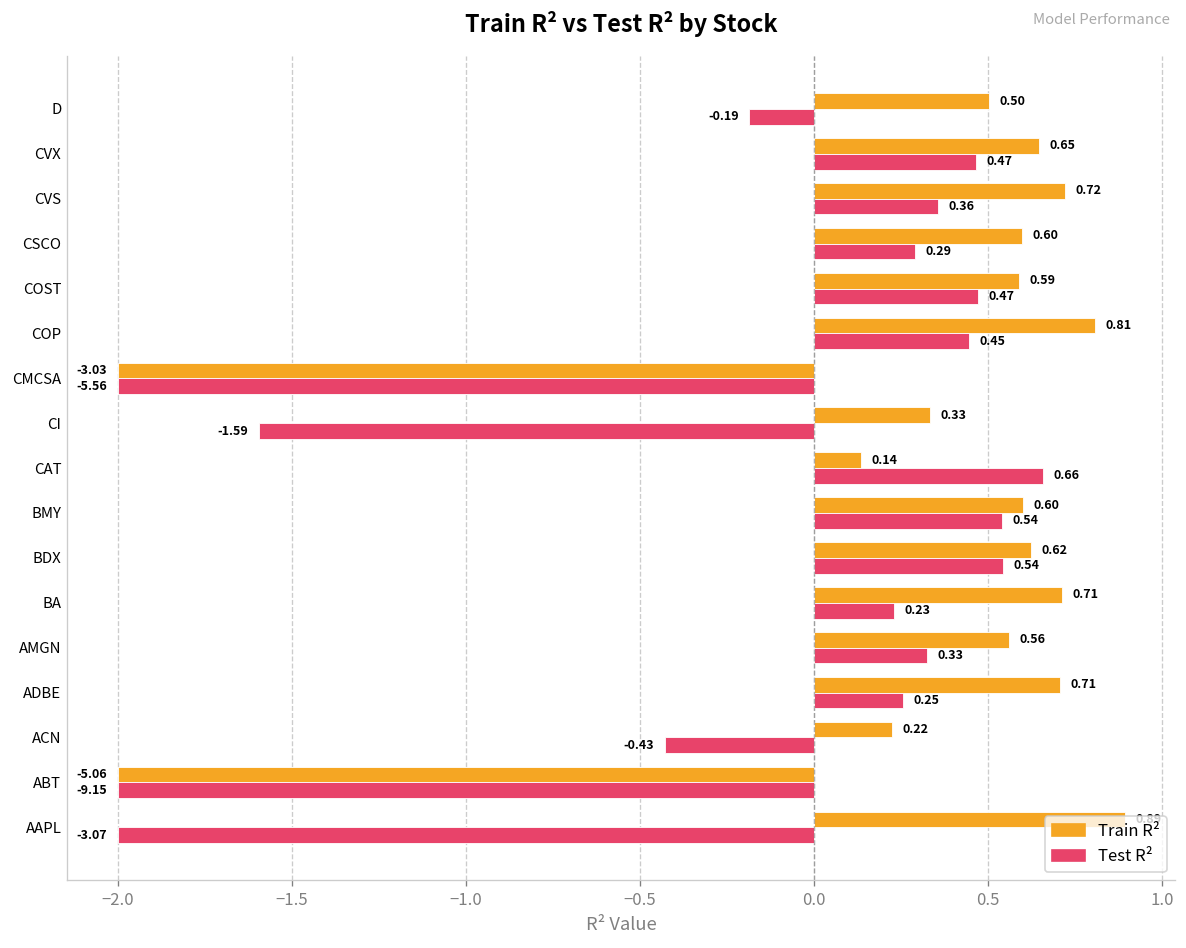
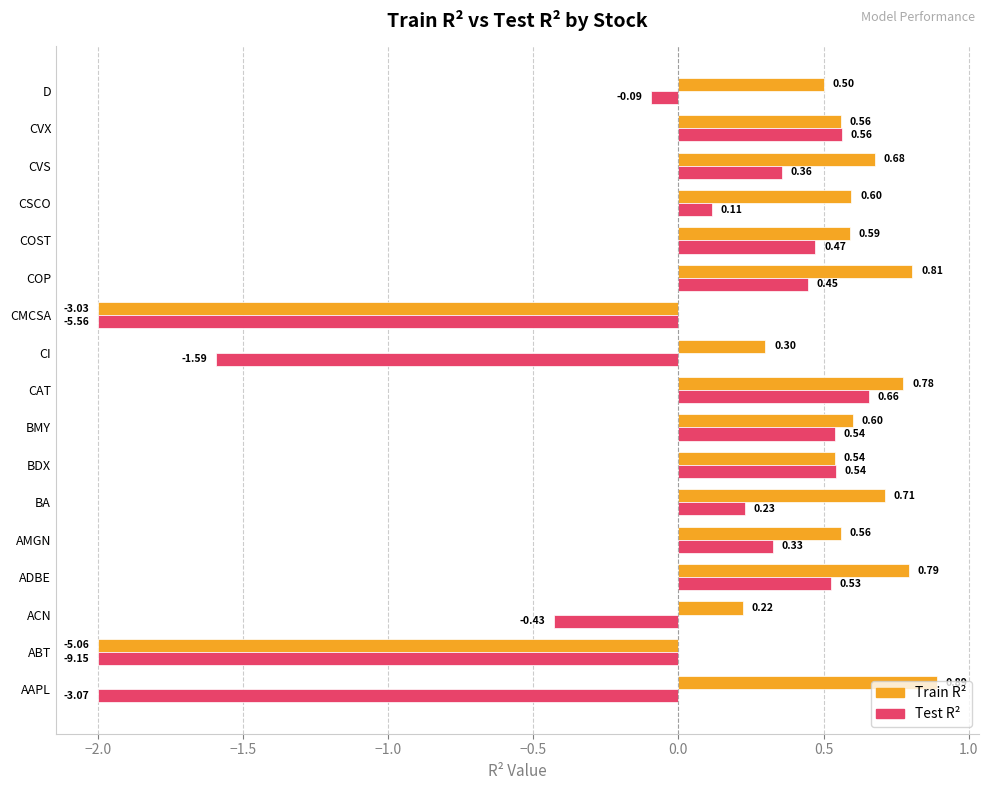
Test R², D: -0.19 -> -0.09
Train R², CVX: 0.65 -> 0.56
Test R², CVX: 0.47 -> 0.56
Train R², CVS: 0.72 -> 0.68
Test R², CSCO: 0.29 -> 0.11
Train R², CI: 0.33 -> 0.30
Train R², CAT: 0.14 -> 0.78
Train R², BDX: 0.62 -> 0.54
Train R², ADBE: 0.71 -> 0.79
Test R², ADBE: 0.25 -> 0.53
